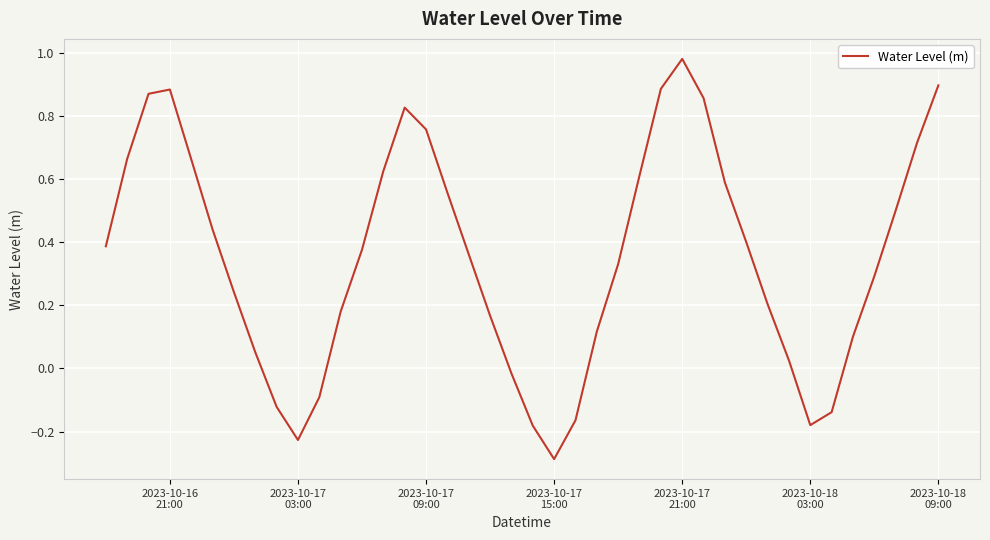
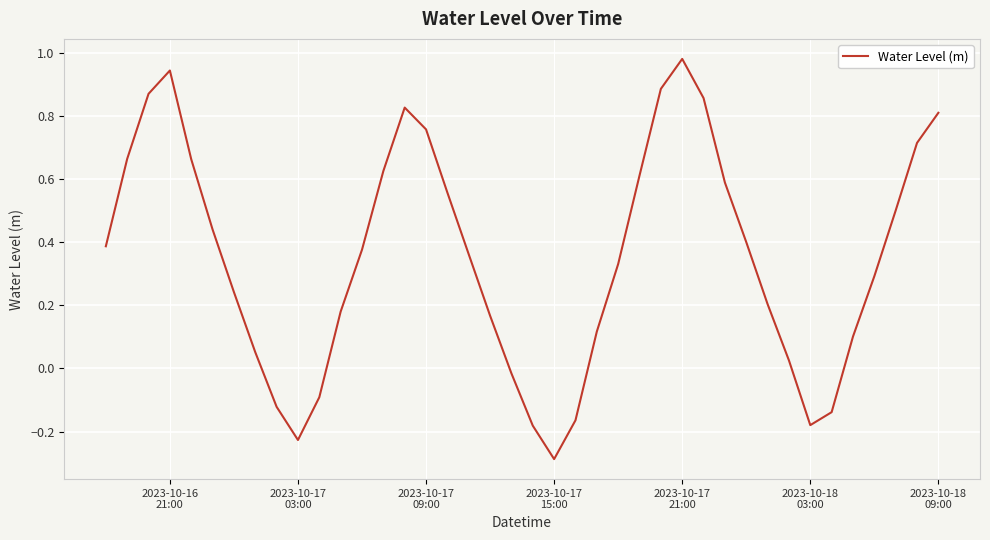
2023-10-16 21:00: 0.89 -> 0.95
2023-10-18 09:00: 0.90 -> 0.81
